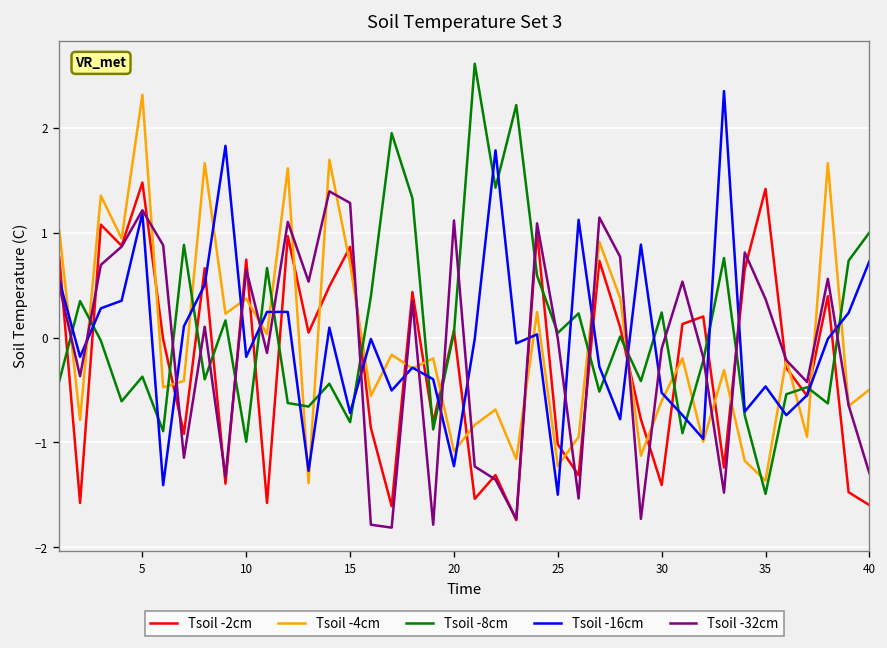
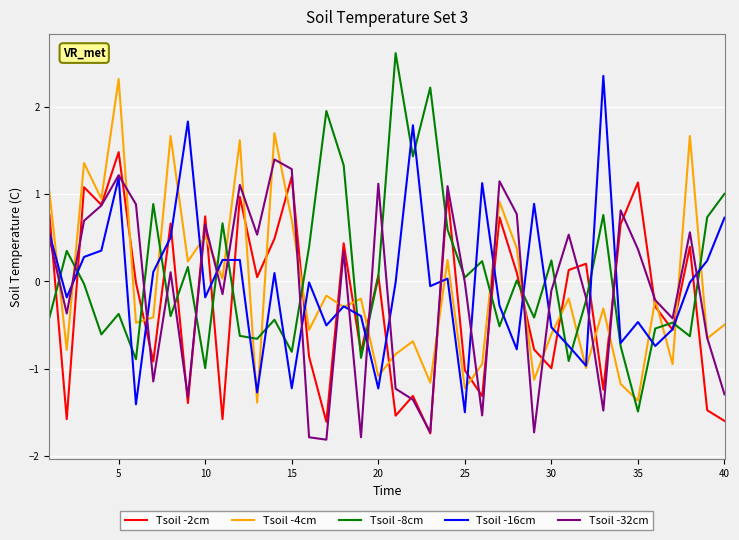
Tsoil -4cm, 10: 0.4 -> 0.5
Tsoil -2cm, 15: 0.9 -> 1.2
Tsoil -16cm, 15: -0.7 -> -1.2
Tsoil -2cm, 30: -1.4 -> -1.0
Tsoil -2cm, 35: 1.4 -> 1.1
